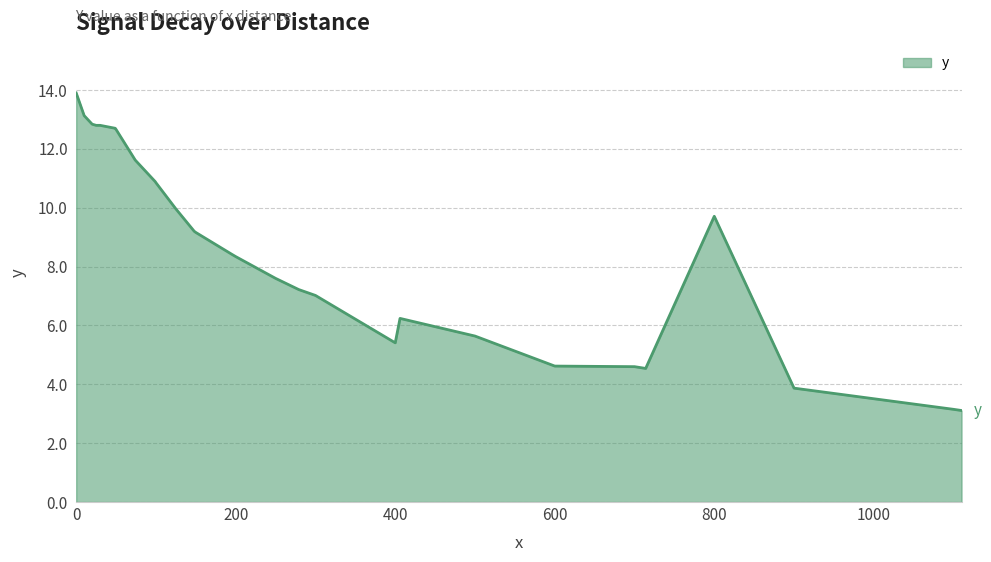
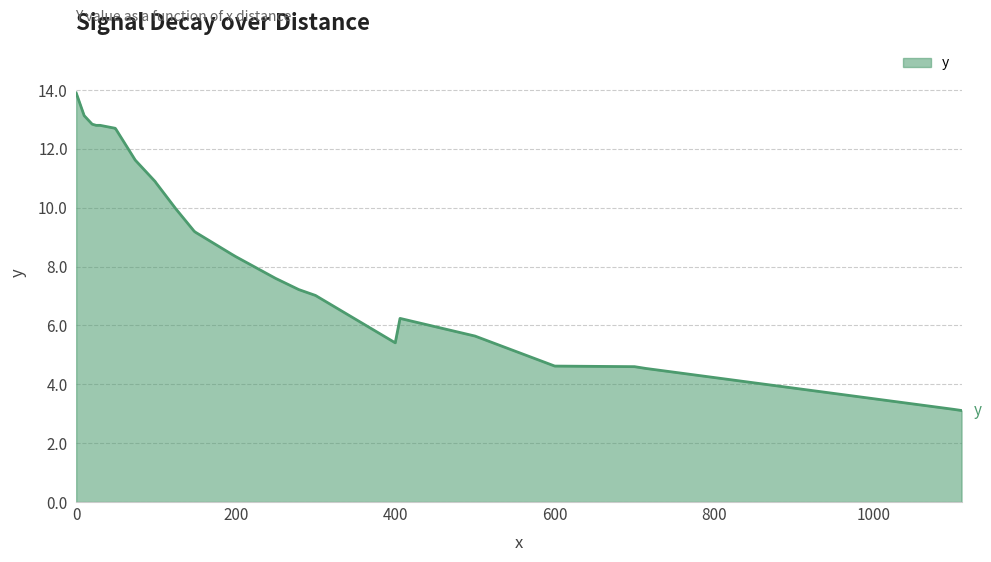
800: 9.7 -> 4.2
